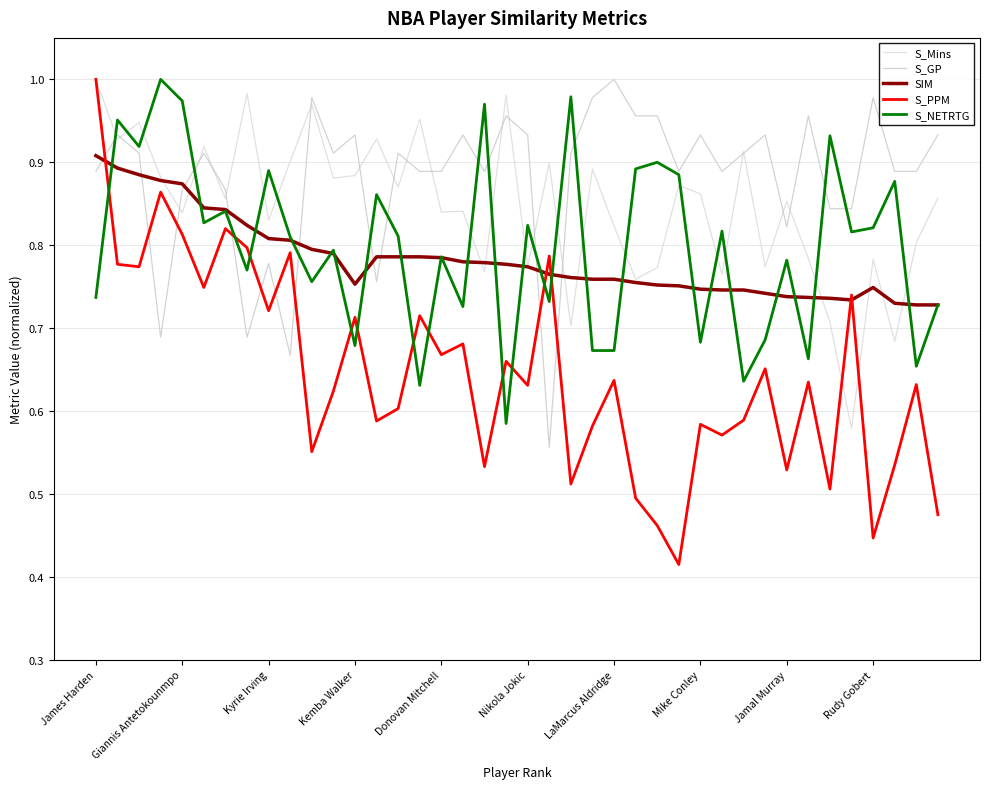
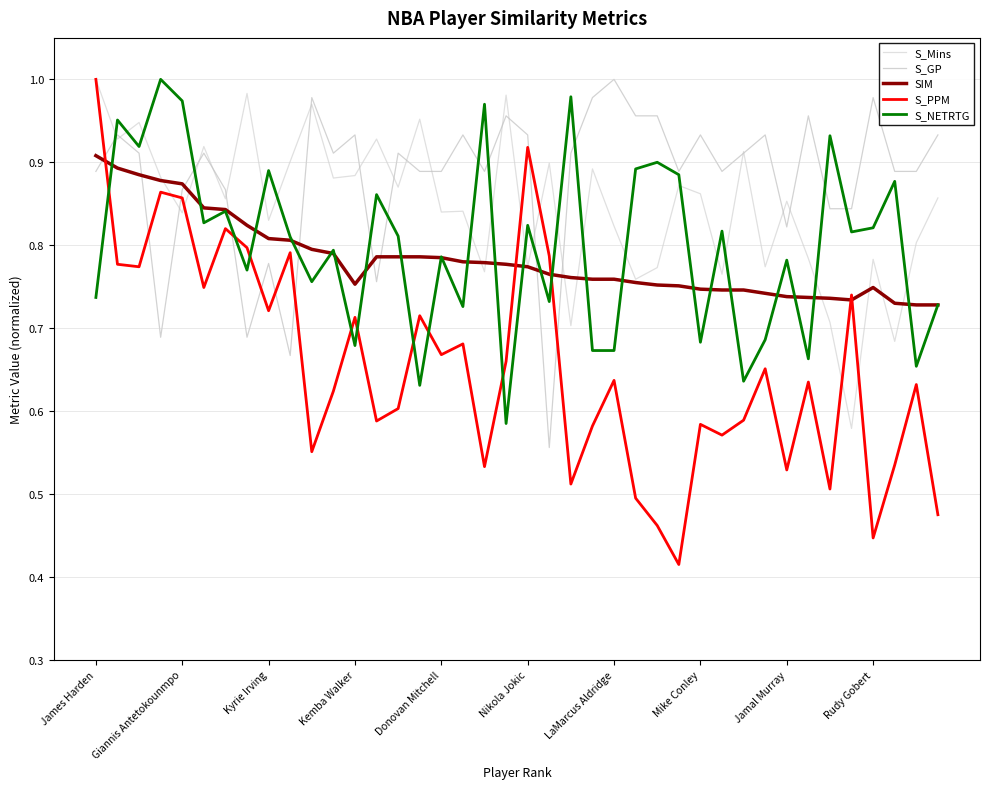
S_PPM, Giannis Antetokounmpo: 0.81 -> 0.86
S_PPM, Nikola Jokic: 0.63 -> 0.92
